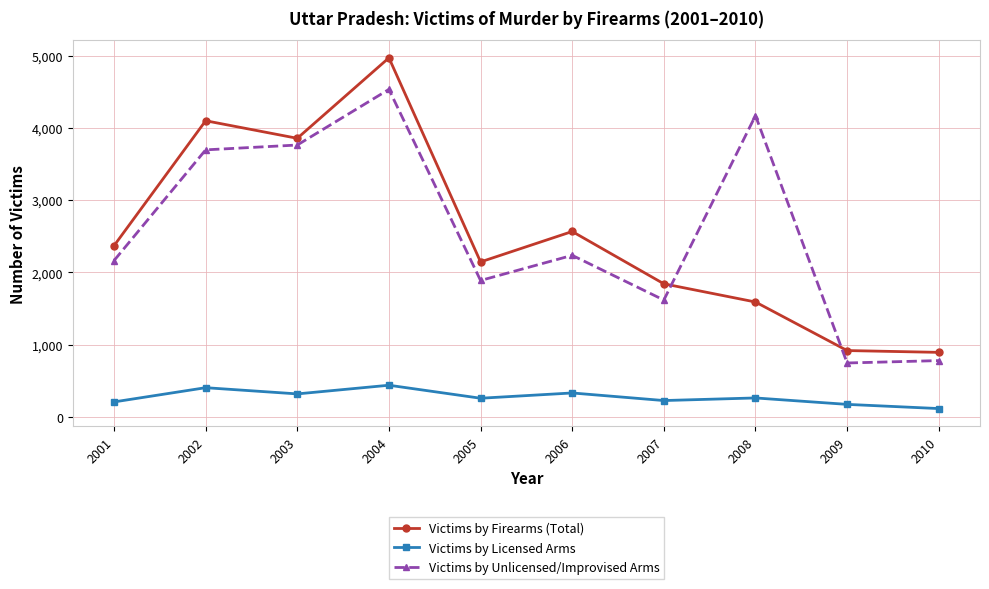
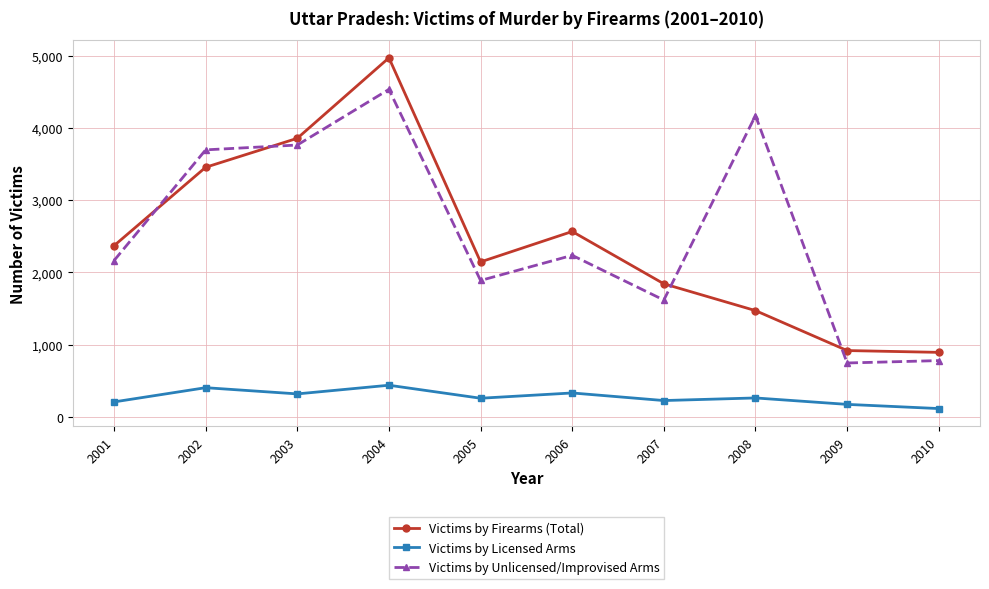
Victims by Firearms (Total), 2002: 4,100 -> 3,500
Victims by Firearms (Total), 2008: 1,600 -> 1,500
